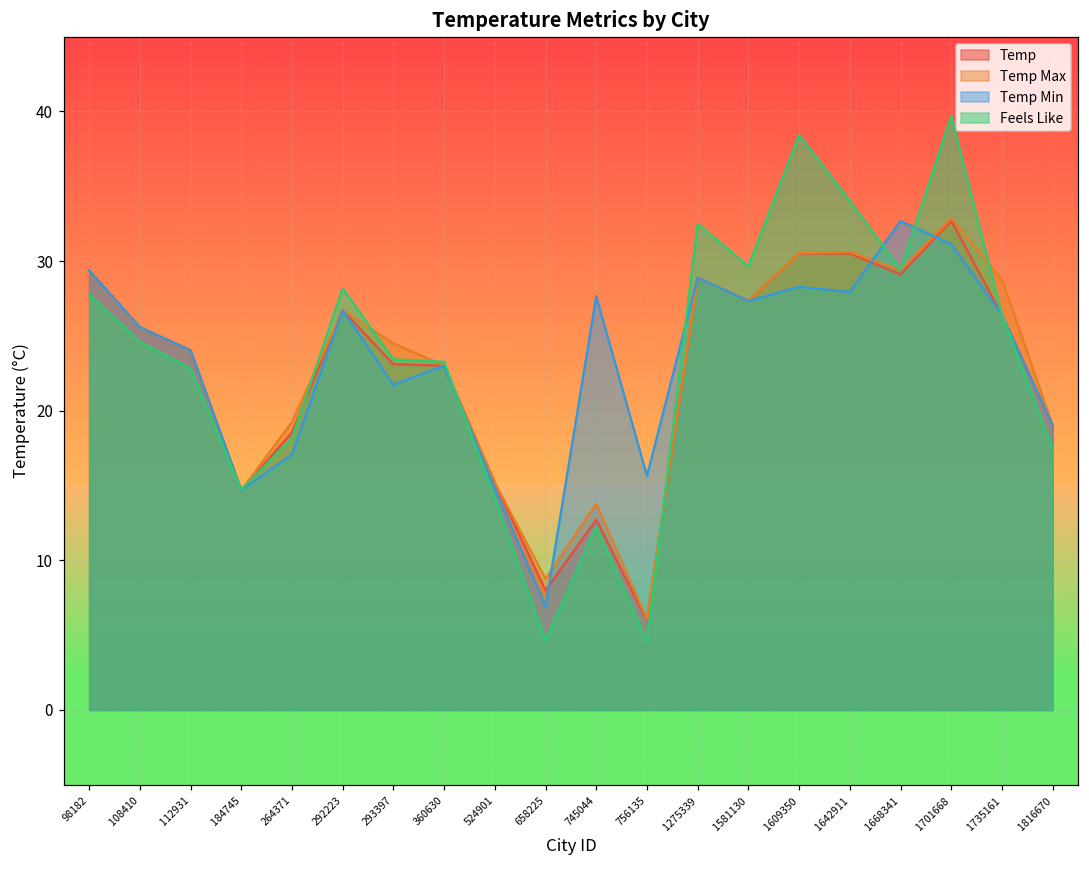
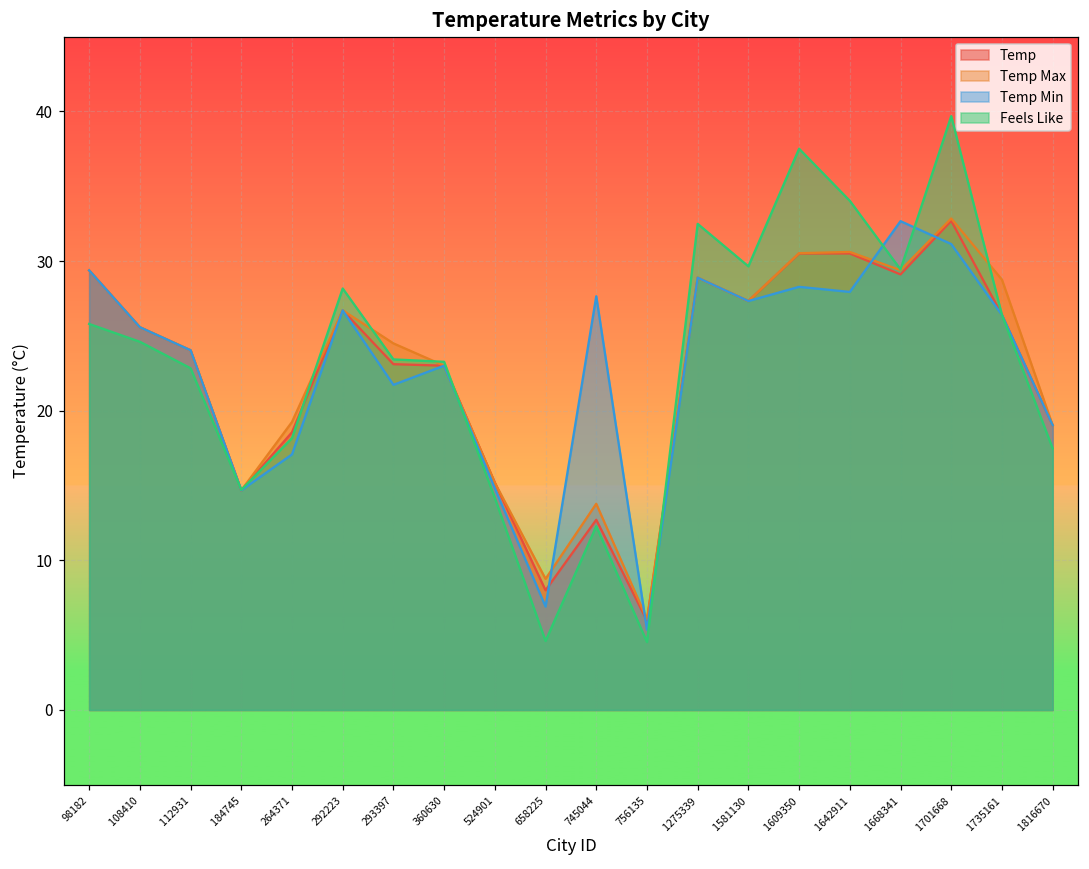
Feels Like, 98182: 27.8 -> 25.8
Temp Min, 756135: 15.6 -> 5.4
Feels Like, 1609350: 38.4 -> 37.5
